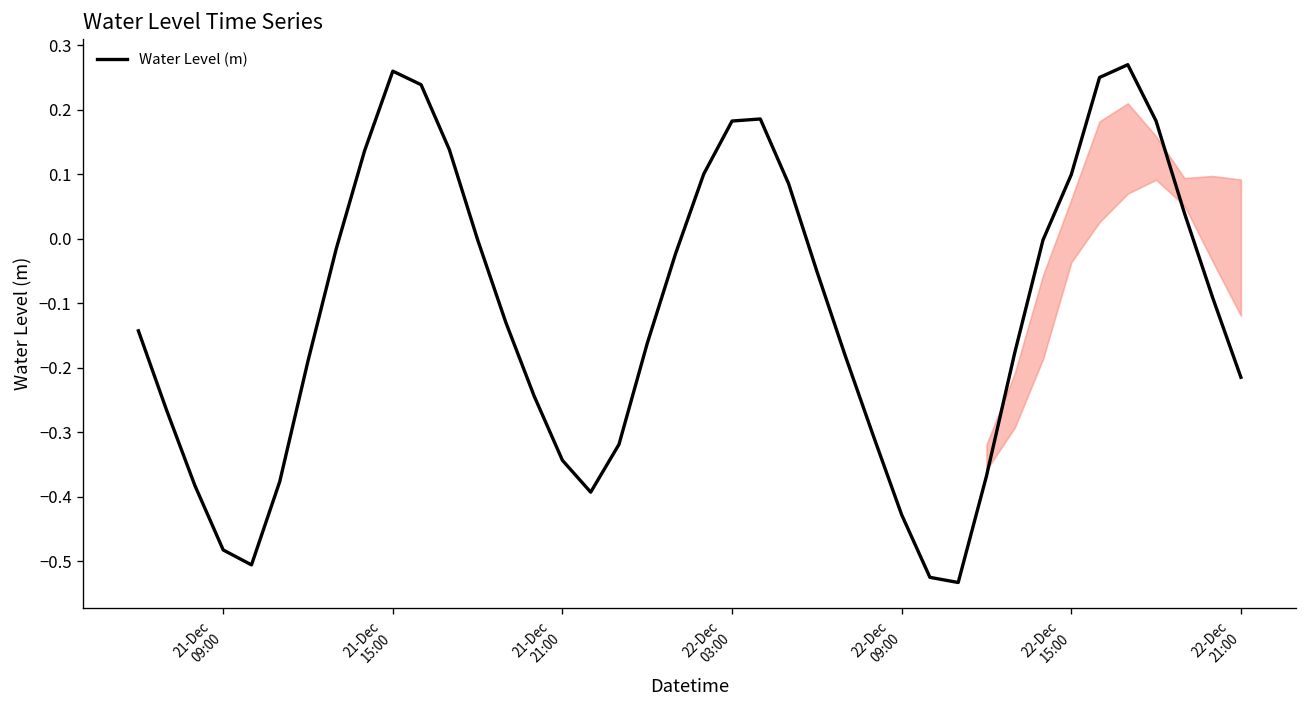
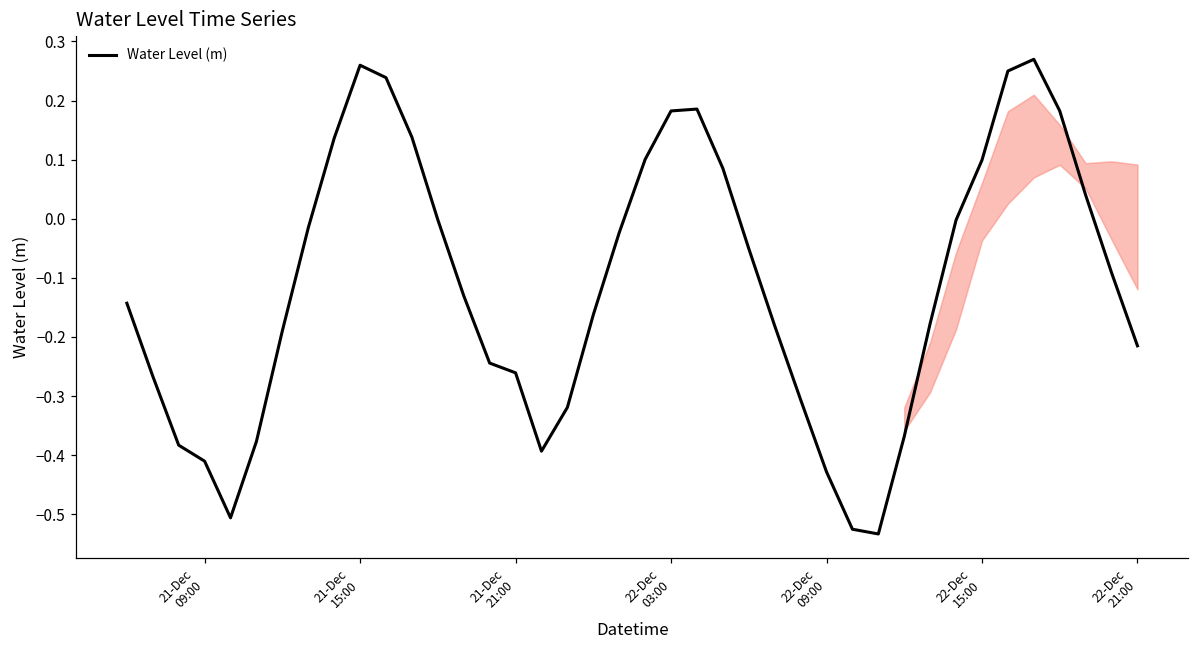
Water Level (m), 21-Dec 09:00: -0.48 -> -0.41
Water Level (m), 21-Dec 21:00: -0.34 -> -0.26
